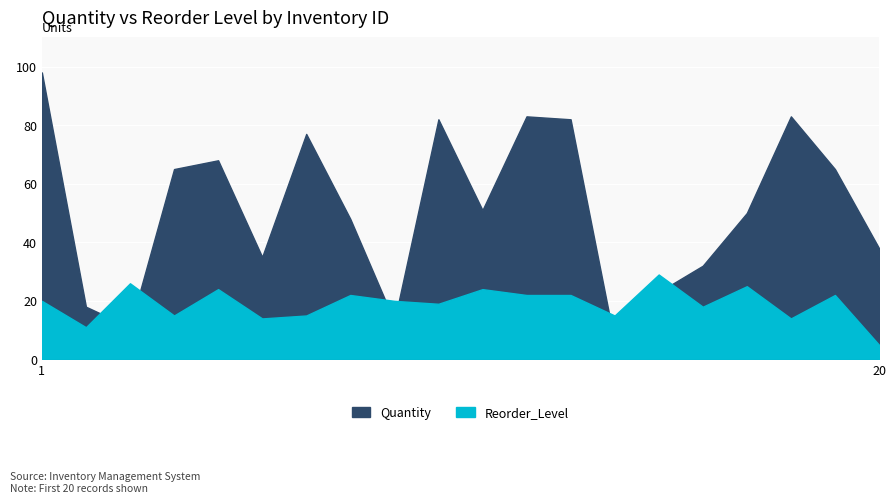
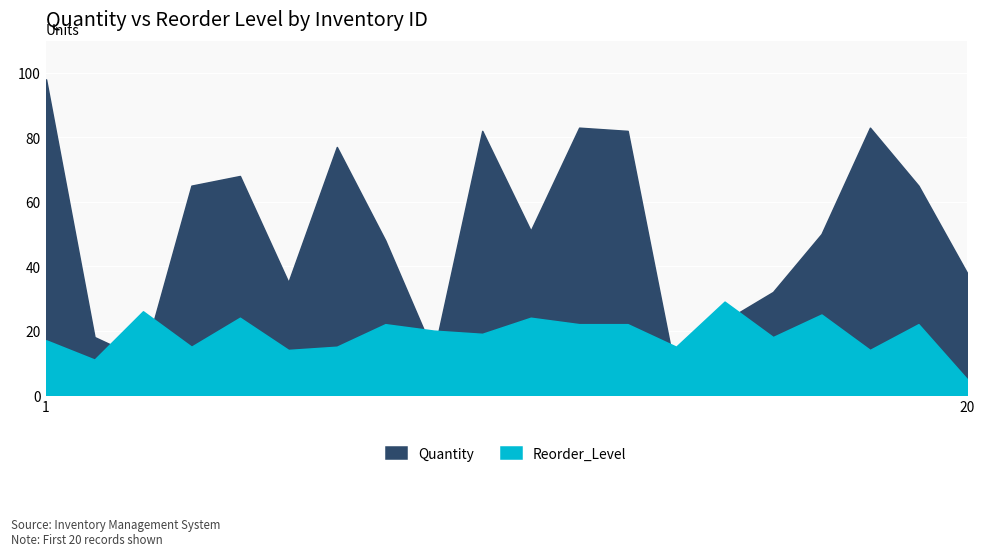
Reorder_Level, 1: 20 -> 17
